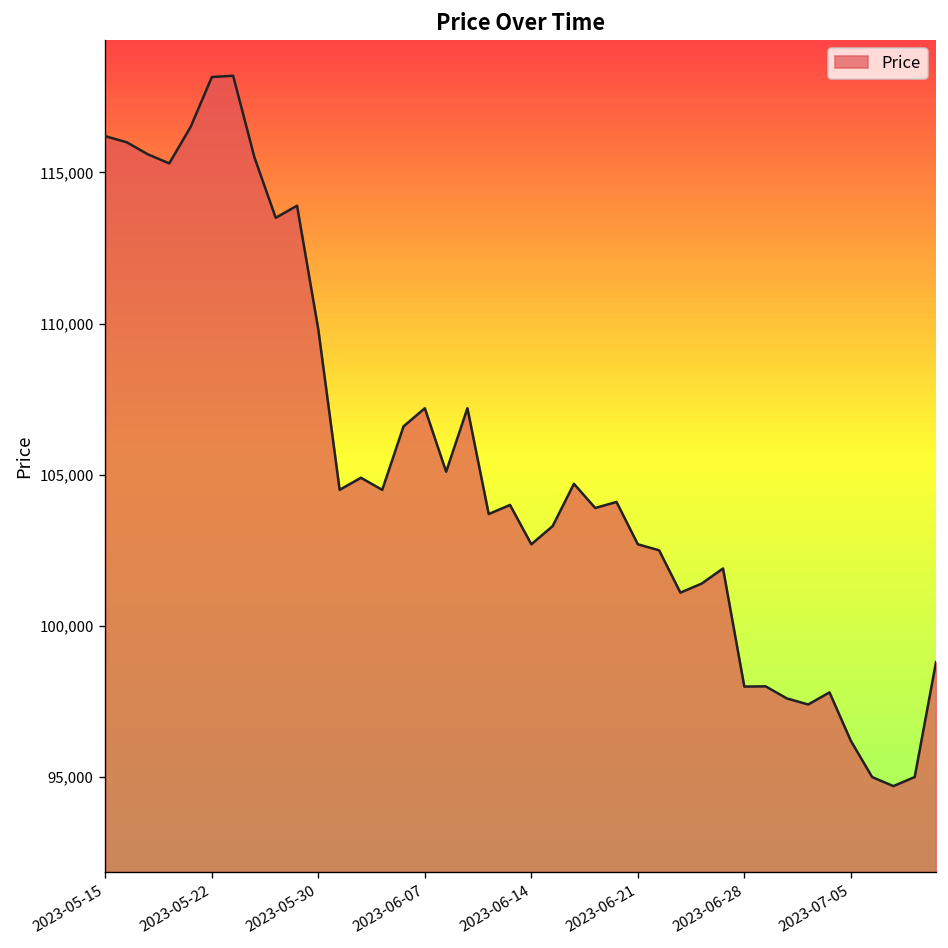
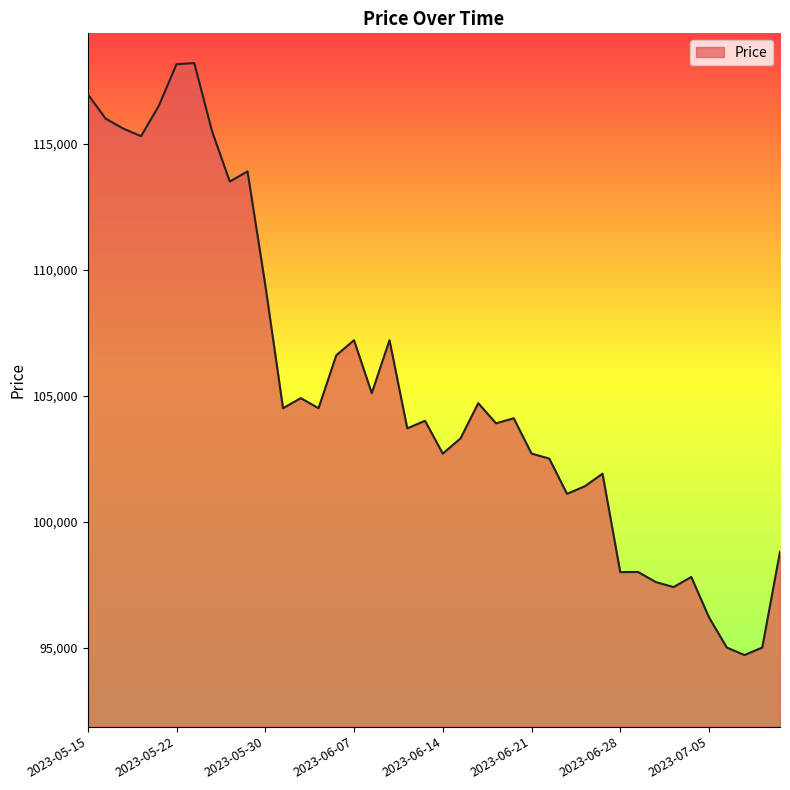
2023-05-15: 116,200 -> 117,000
2023-05-30: 109,800 -> 109,400
